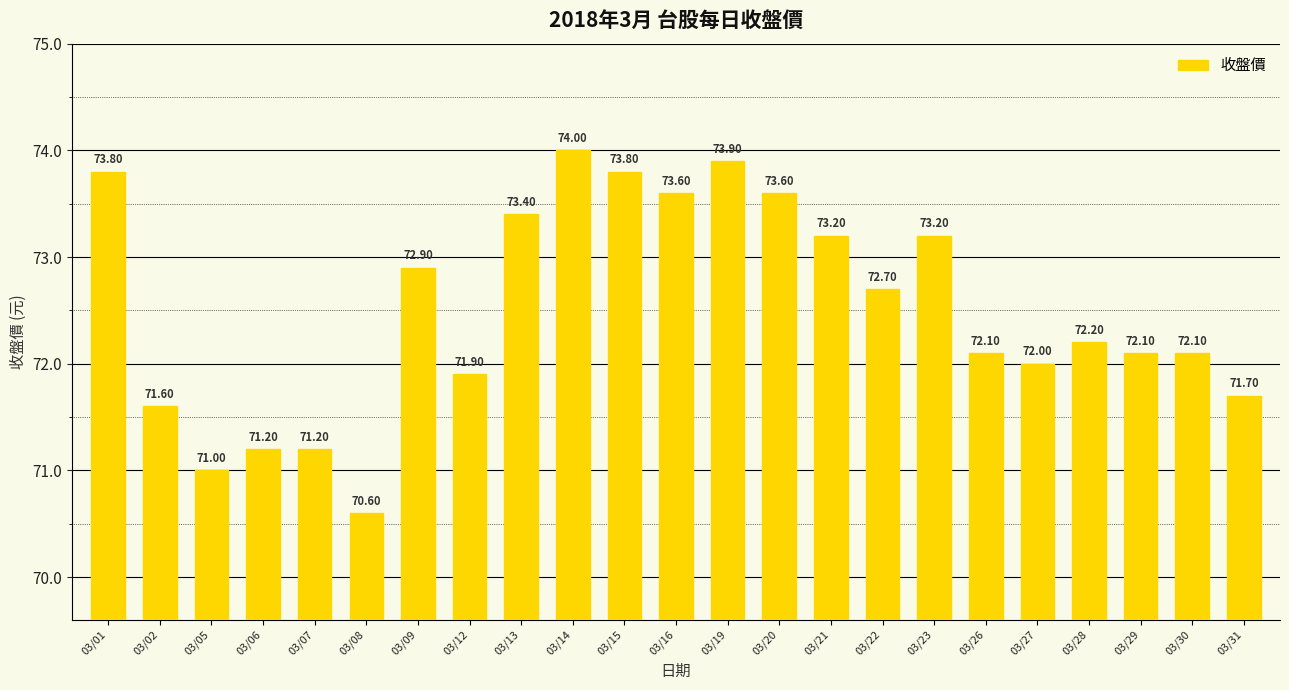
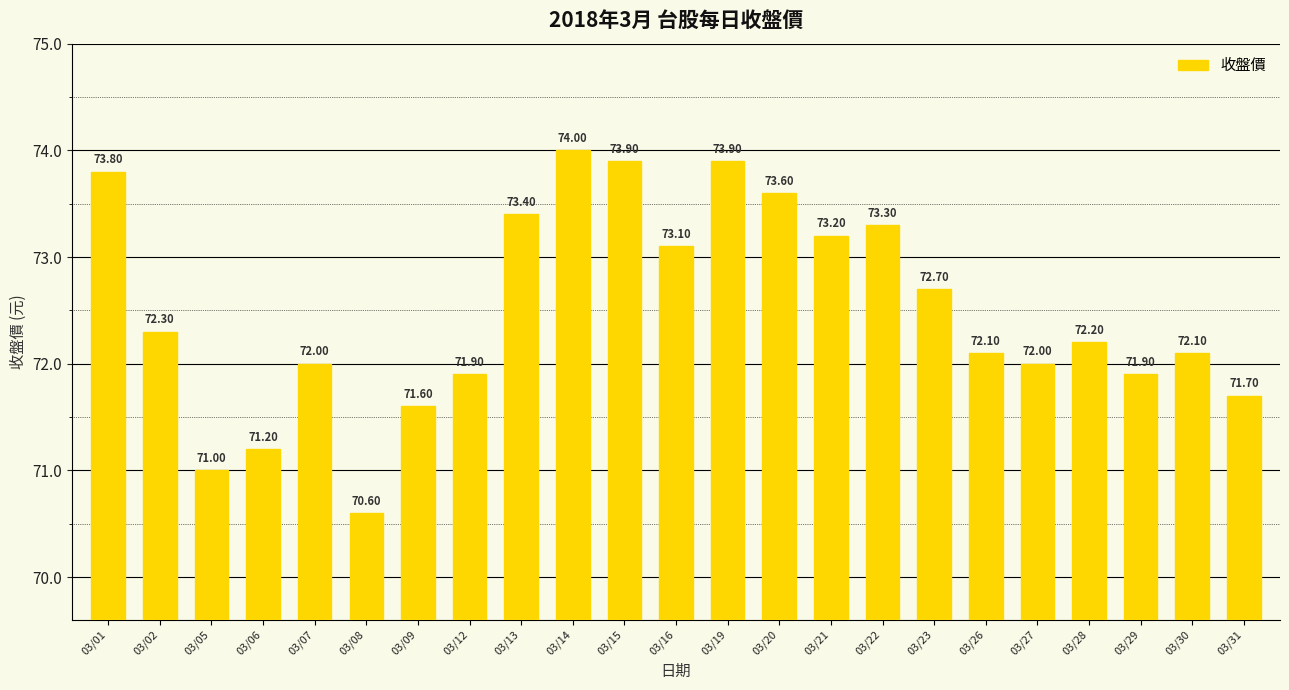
03/02: 71.60 -> 72.30
03/07: 71.20 -> 72.00
03/09: 72.90 -> 71.60
03/15: 73.80 -> 73.90
03/16: 73.60 -> 73.10
03/22: 72.70 -> 73.30
03/23: 73.20 -> 72.70
03/29: 72.10 -> 71.90
